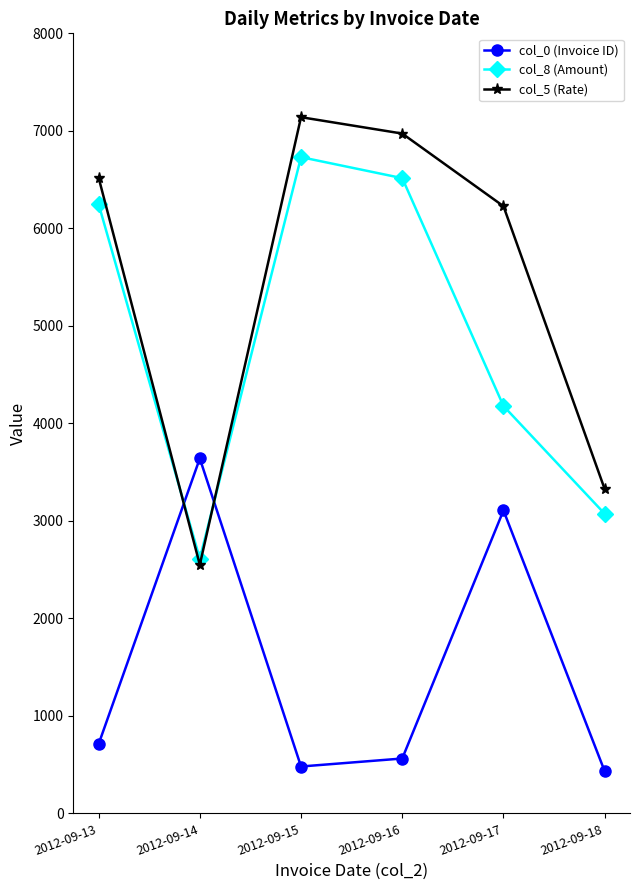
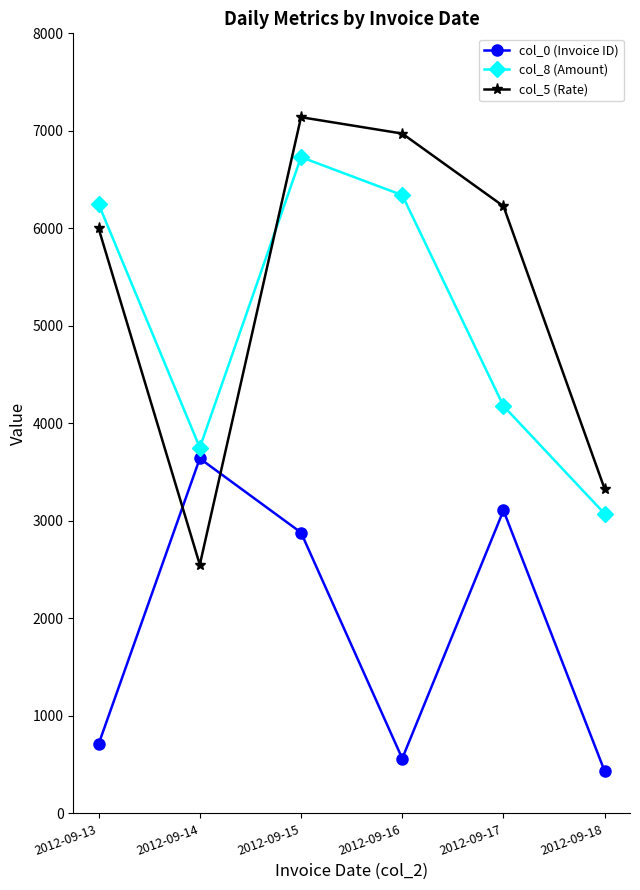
col_5 (Rate), 2012-09-13: 6500 -> 6000
col_8 (Amount), 2012-09-14: 2600 -> 3800
col_0 (Invoice ID), 2012-09-15: 500 -> 2900
col_8 (Amount), 2012-09-16: 6500 -> 6300
